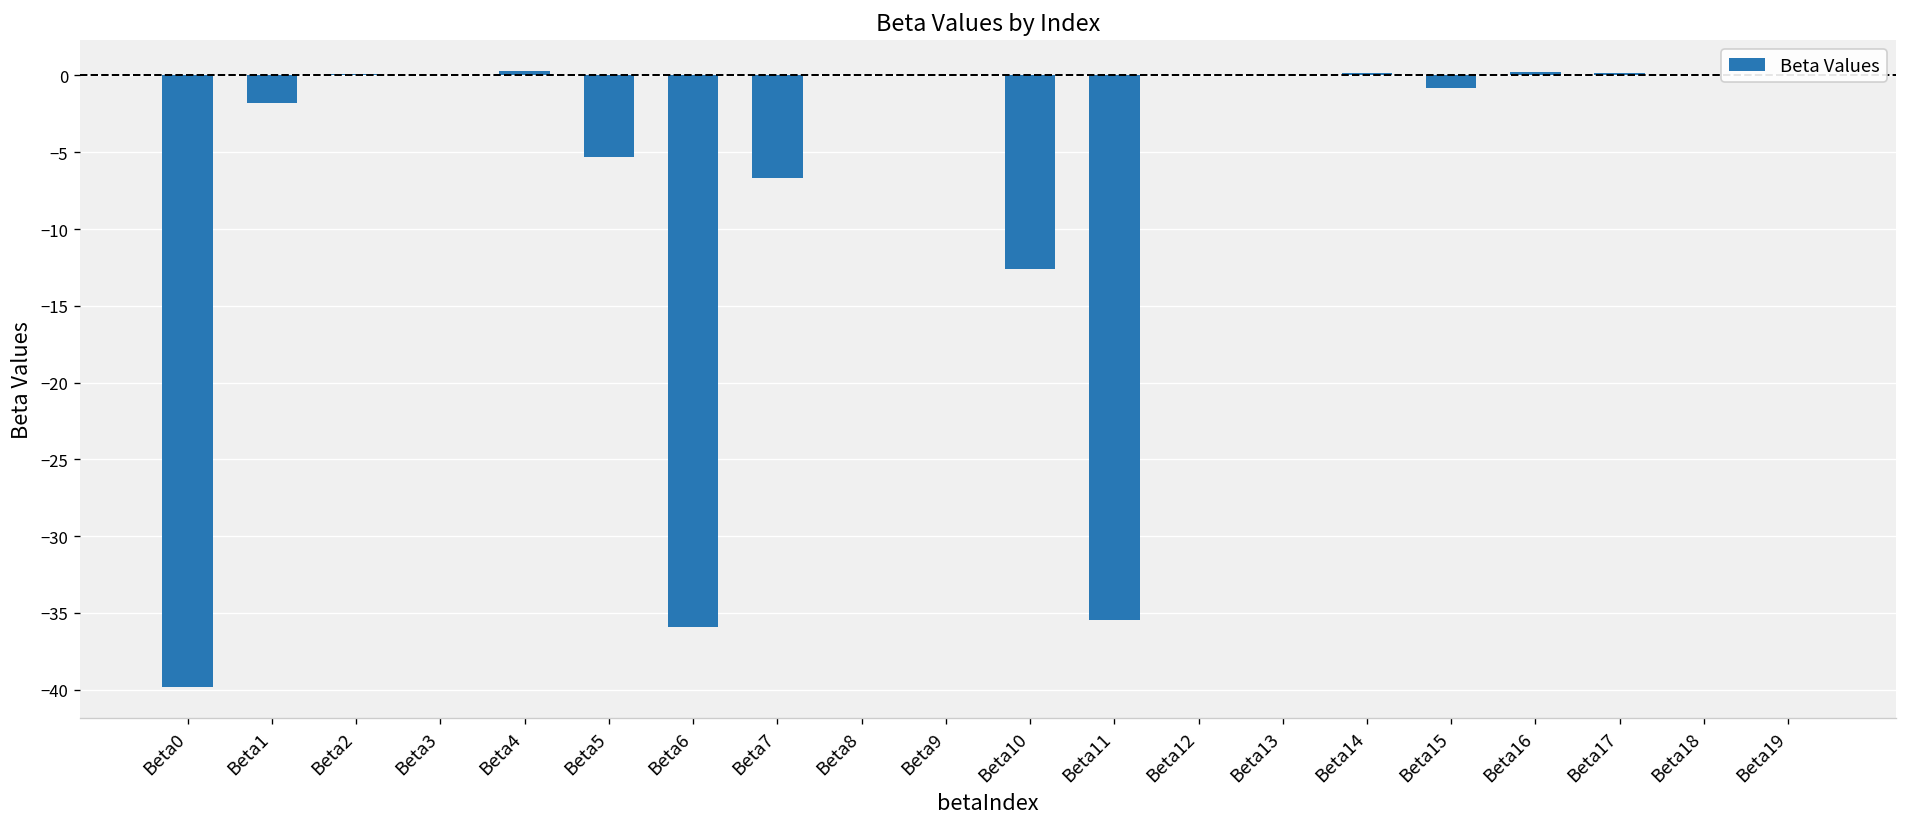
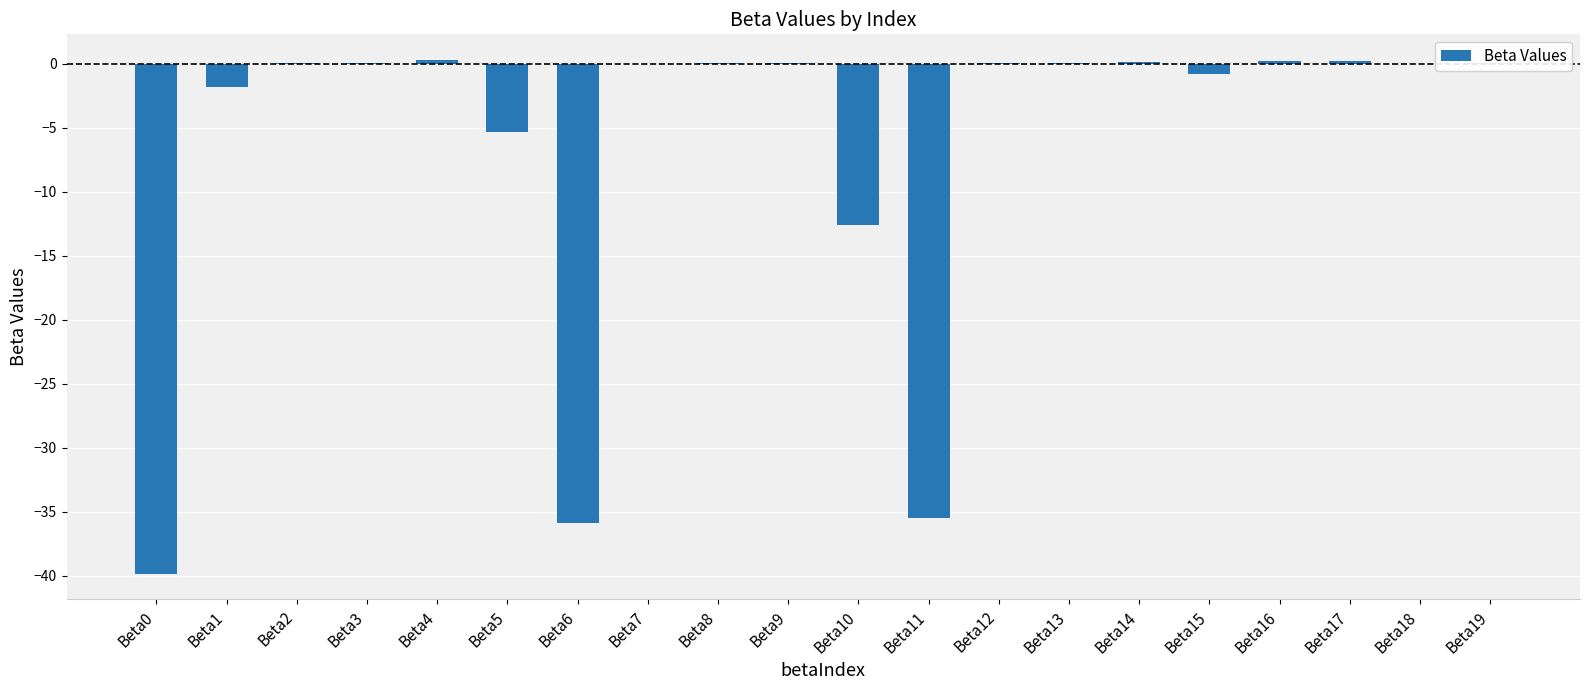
Beta7: -6.7 -> 0.0
